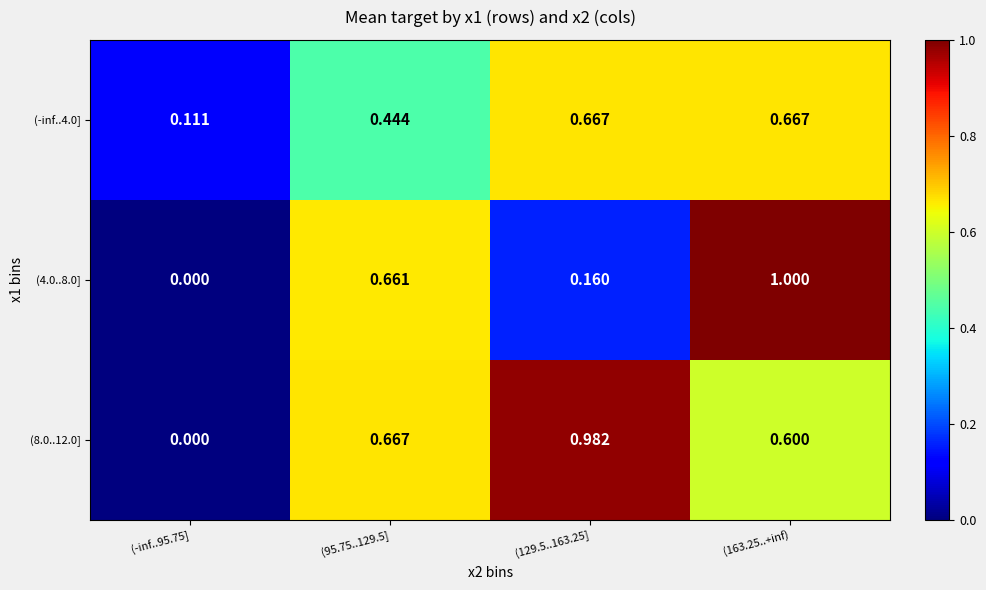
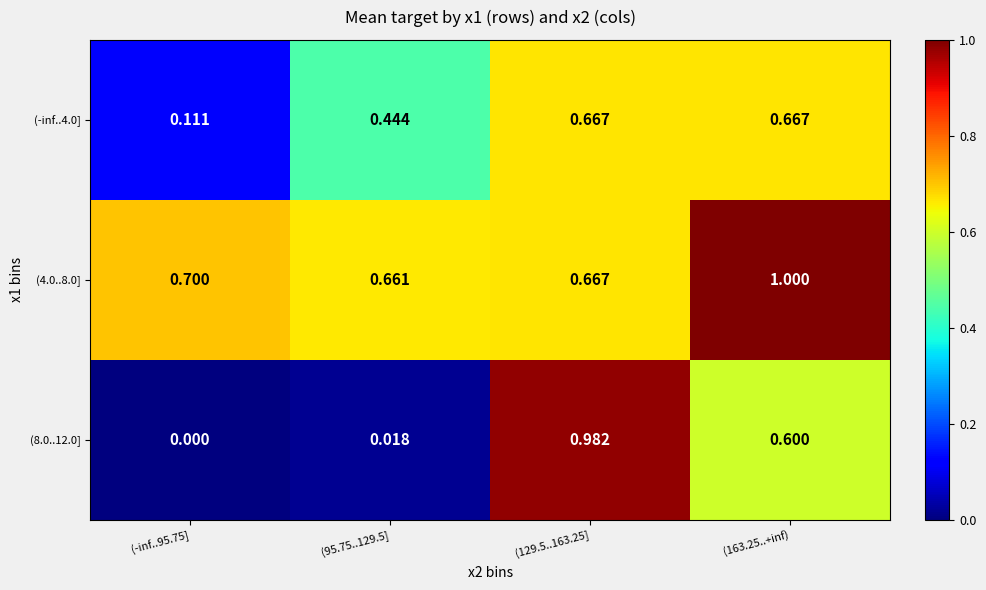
(4.0..8.0], (-inf..95.75]: 0.000 -> 0.700
(4.0..8.0], (129.5..163.25]: 0.160 -> 0.667
(8.0..12.0], (95.75..129.5]: 0.667 -> 0.018
